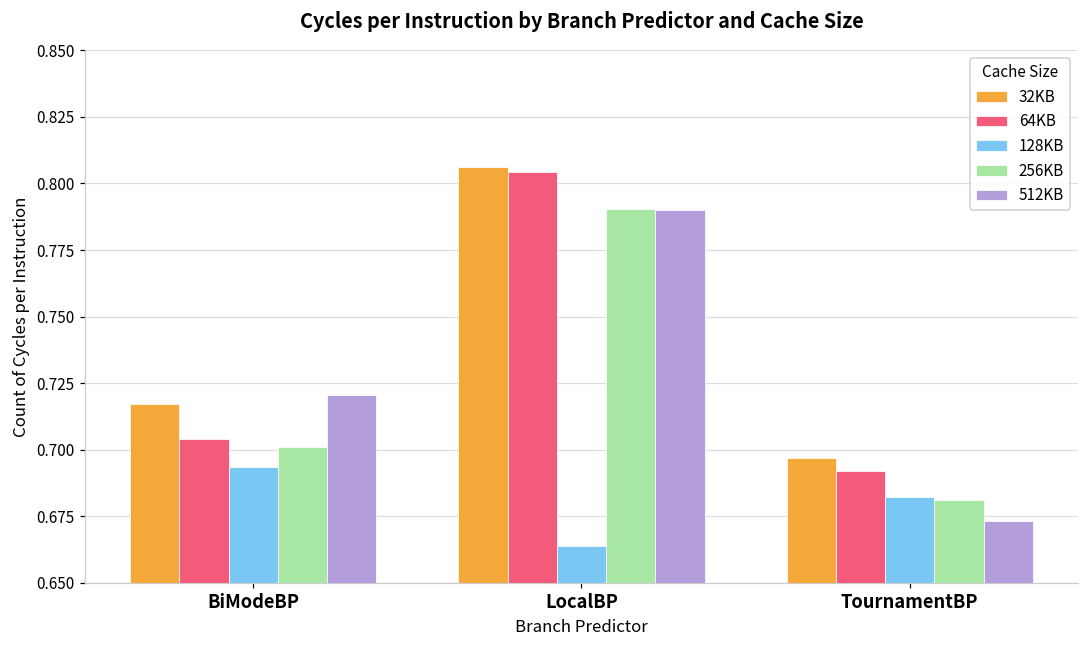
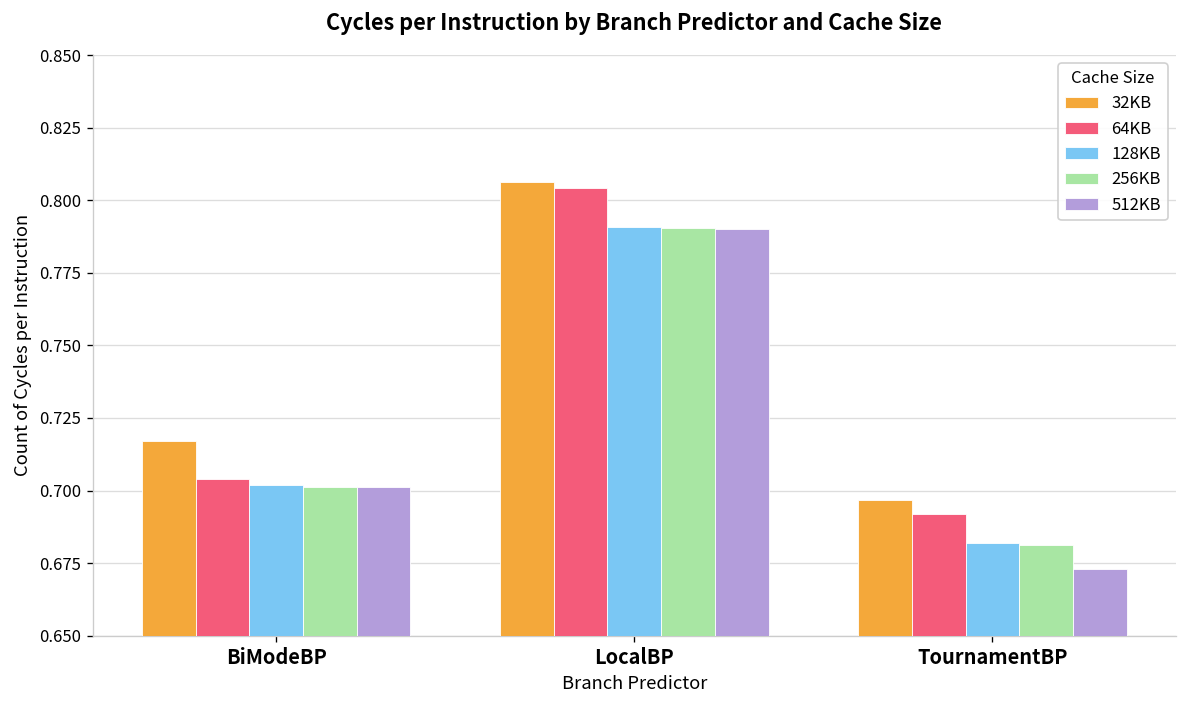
128KB, BiModeBP: 0.693 -> 0.702
512KB, BiModeBP: 0.721 -> 0.701
128KB, LocalBP: 0.664 -> 0.791
